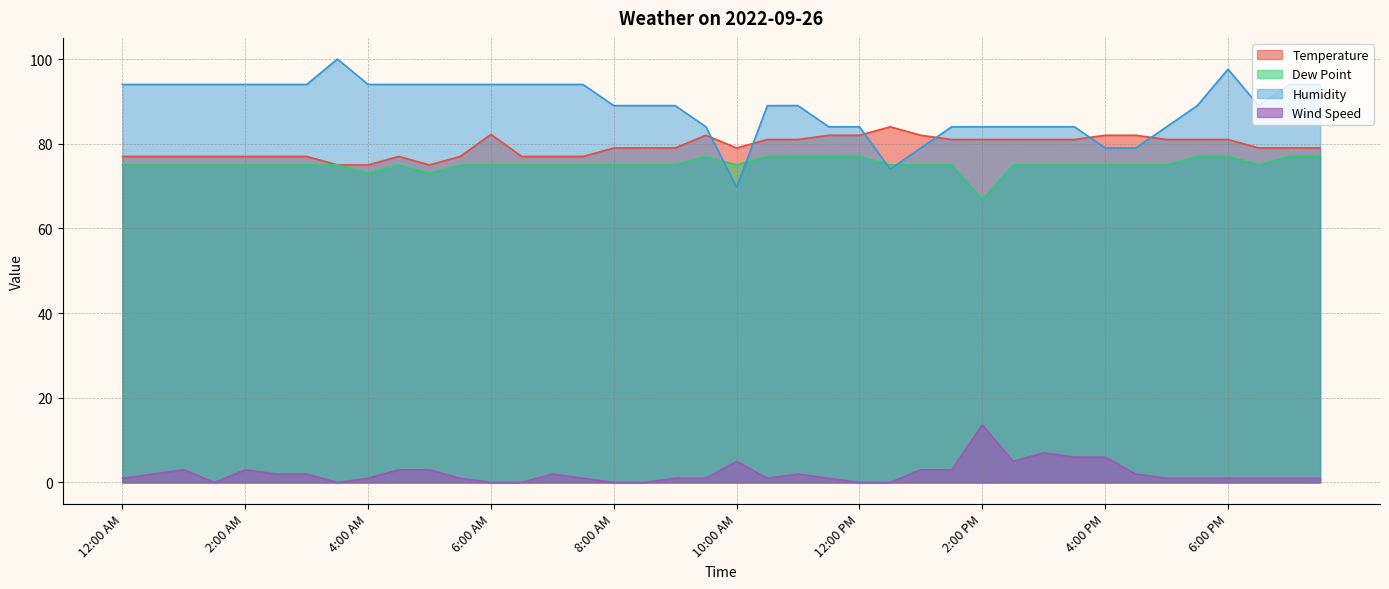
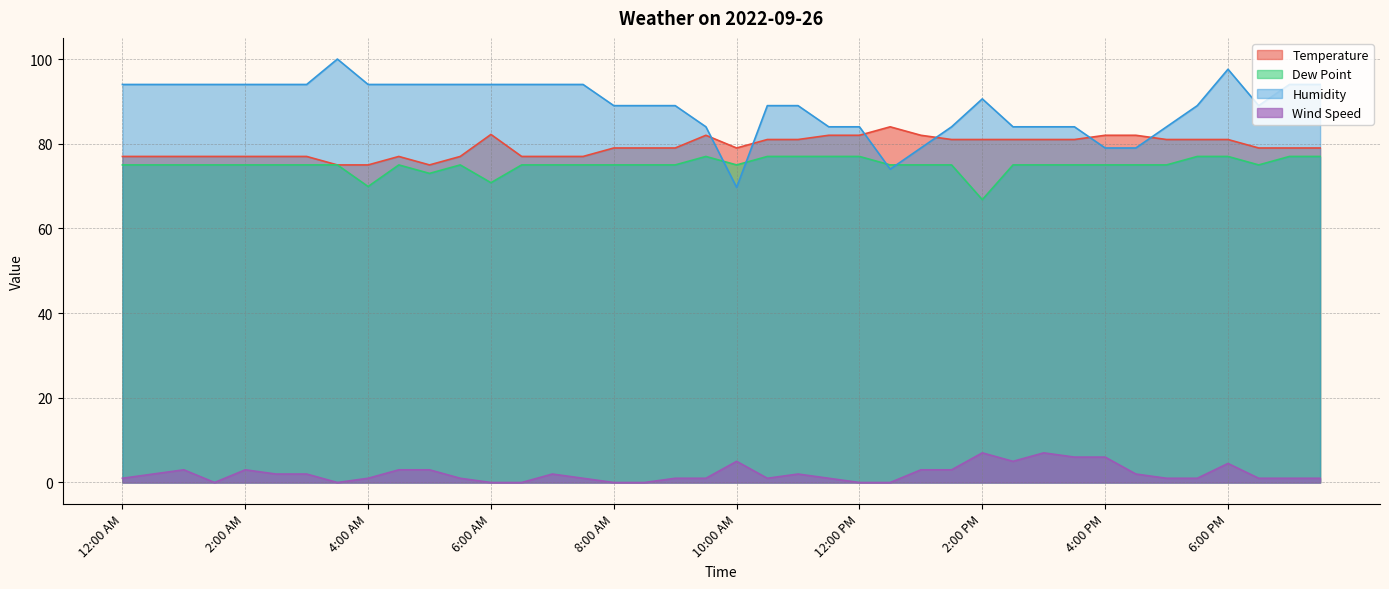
Dew Point, 4:00 AM: 73 -> 70
Dew Point, 6:00 AM: 75 -> 71
Humidity, 2:00 PM: 84 -> 91
Wind Speed, 2:00 PM: 14 -> 7
Wind Speed, 6:00 PM: 1 -> 5
